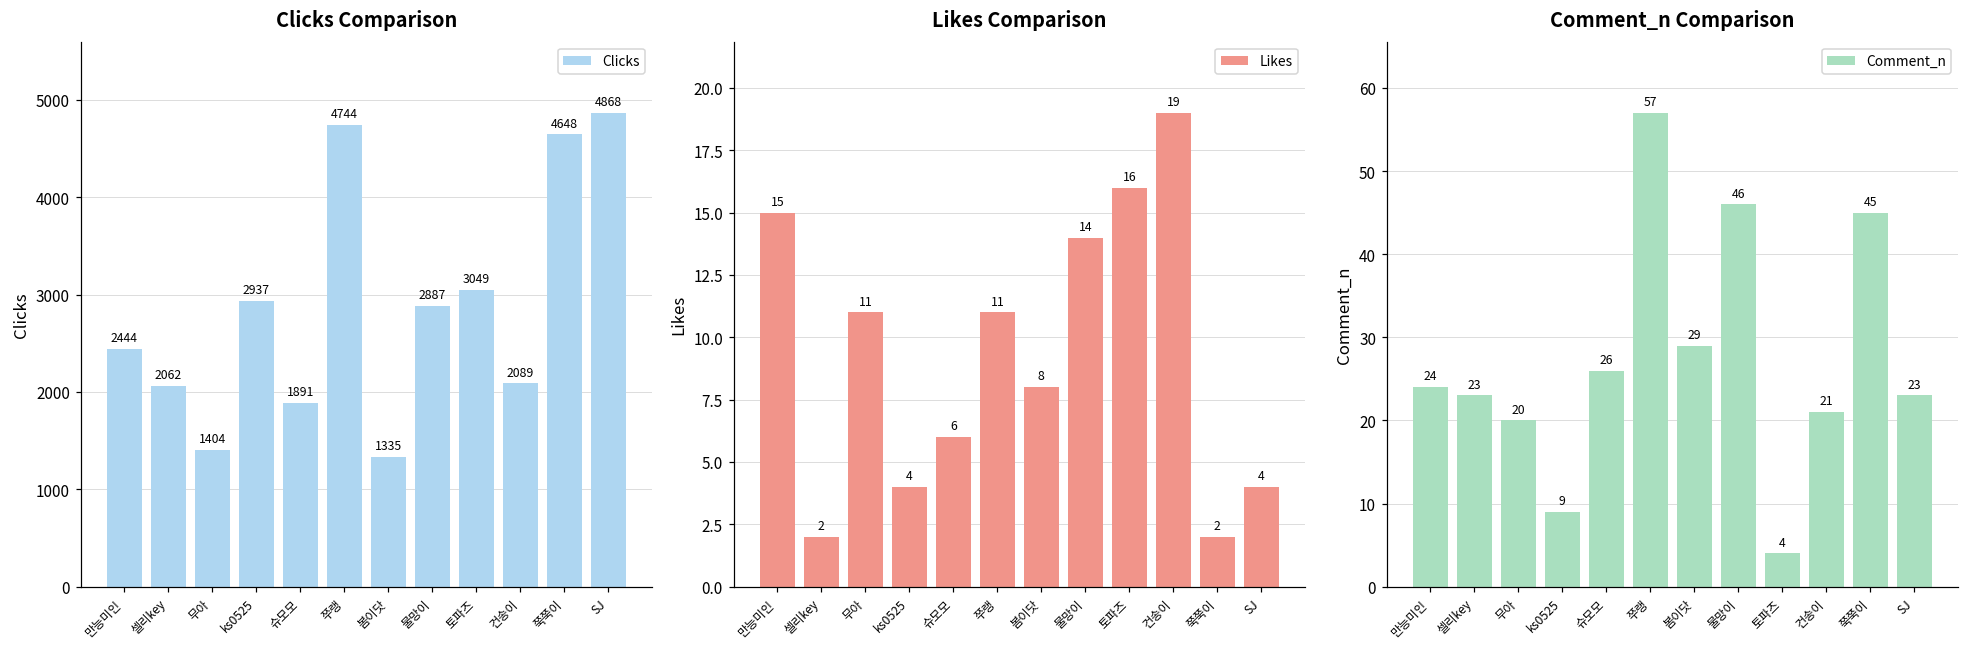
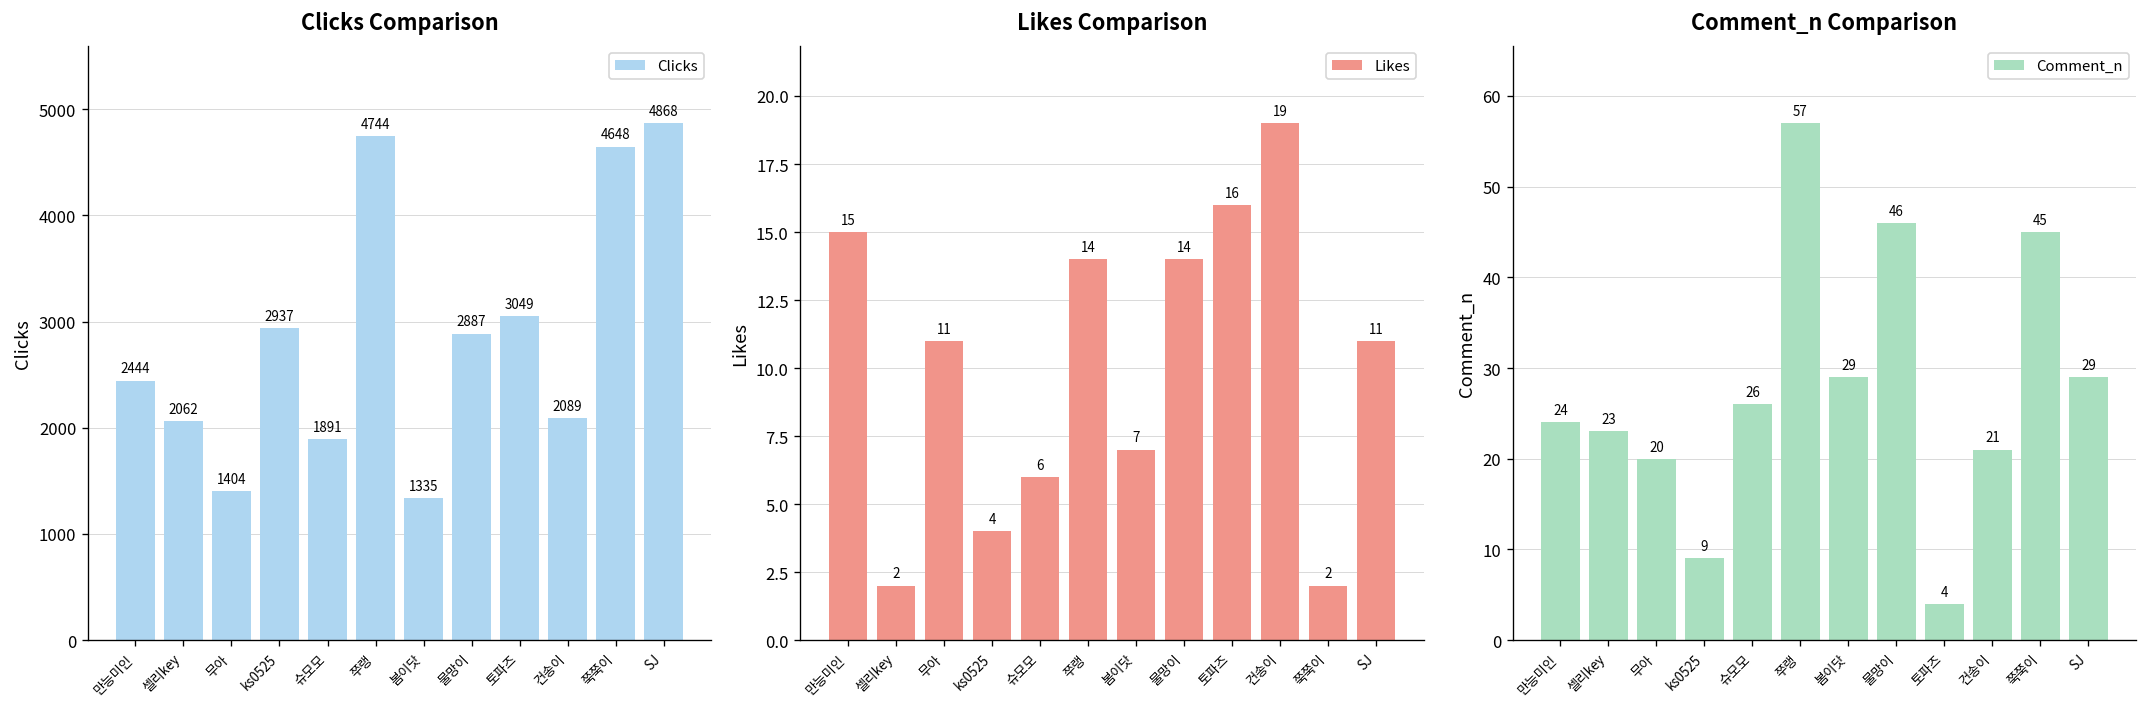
Likes Comparison, 쭈랭: 11 -> 14
Likes Comparison, 봄이닷: 8 -> 7
Likes Comparison, SJ: 4 -> 11
Comment_n Comparison, SJ: 23 -> 29
